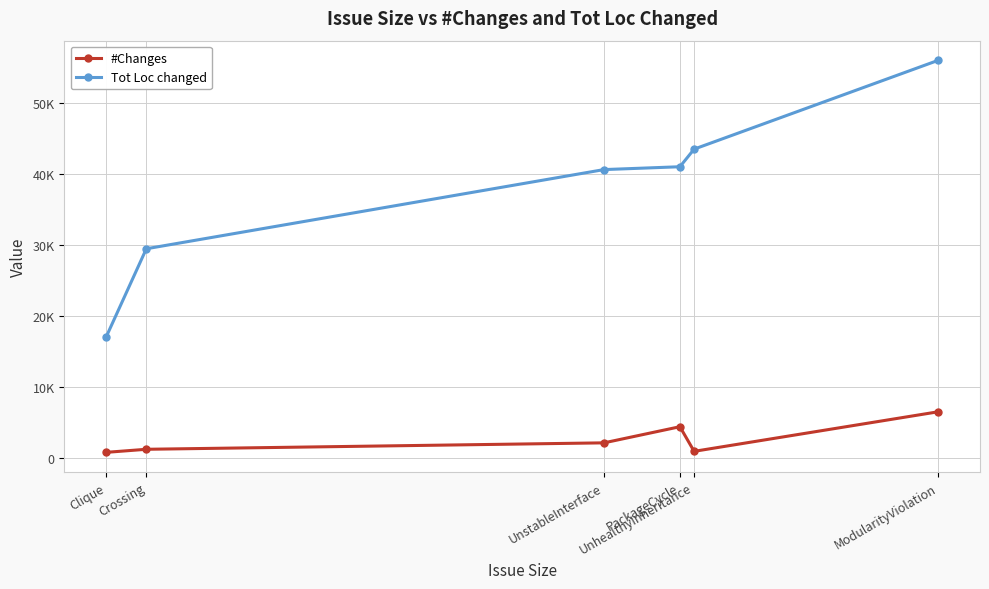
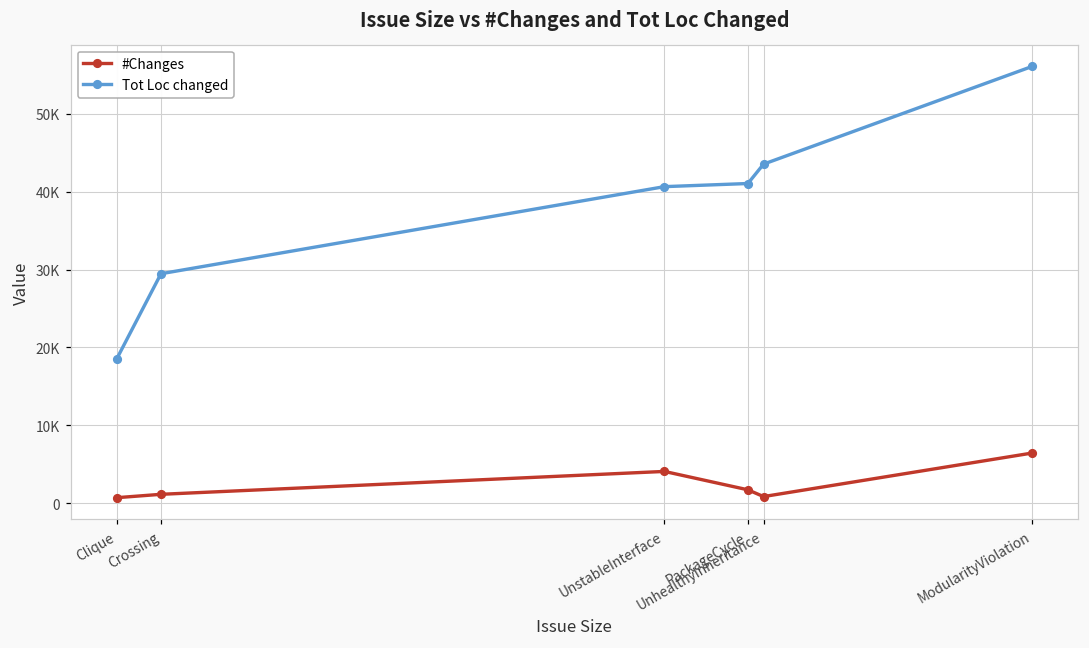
Tot Loc changed, Clique: 17000 -> 19000
#Changes, UnstableInterface: 2000 -> 4000
#Changes, PackageCycle: 4000 -> 2000
